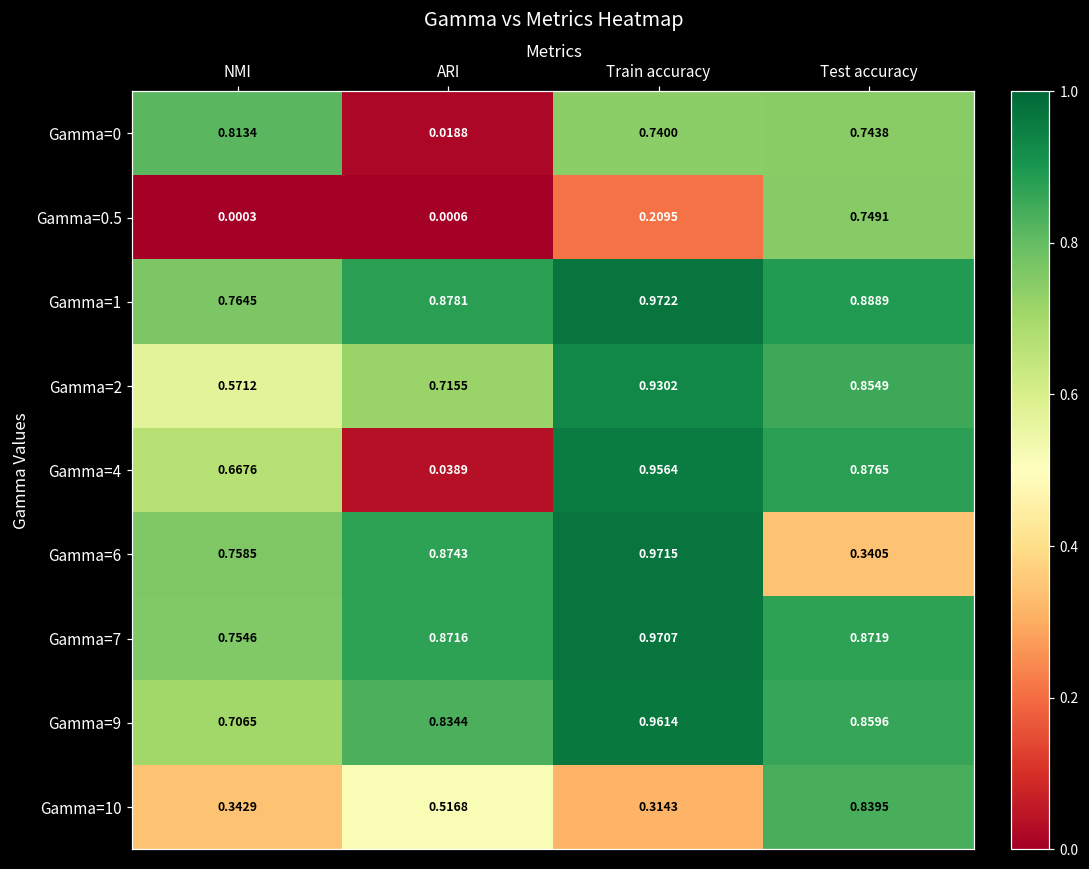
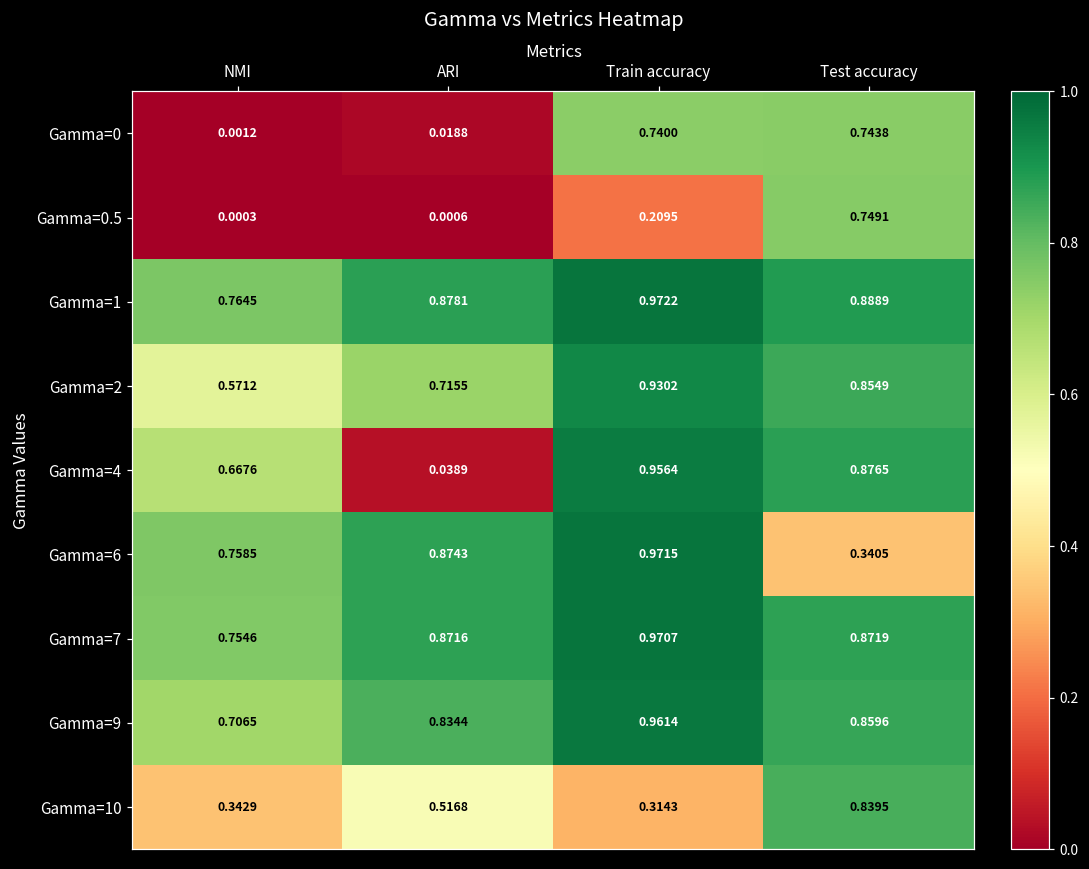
Gamma=0, NMI: 0.8134 -> 0.0012
